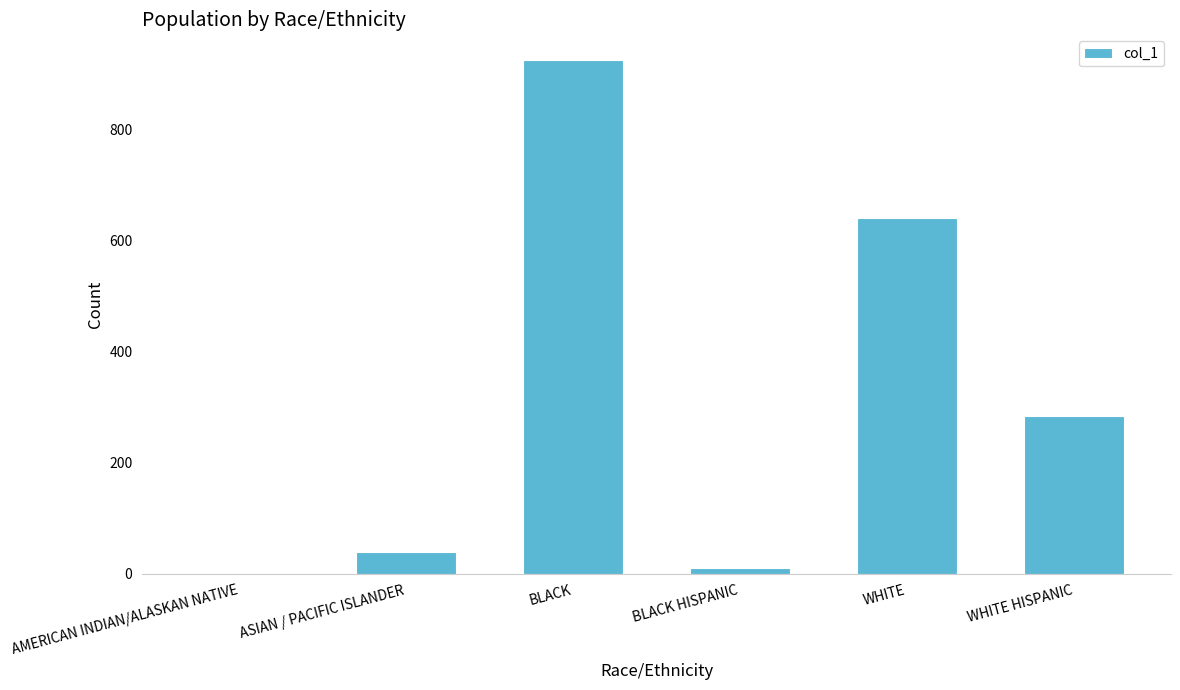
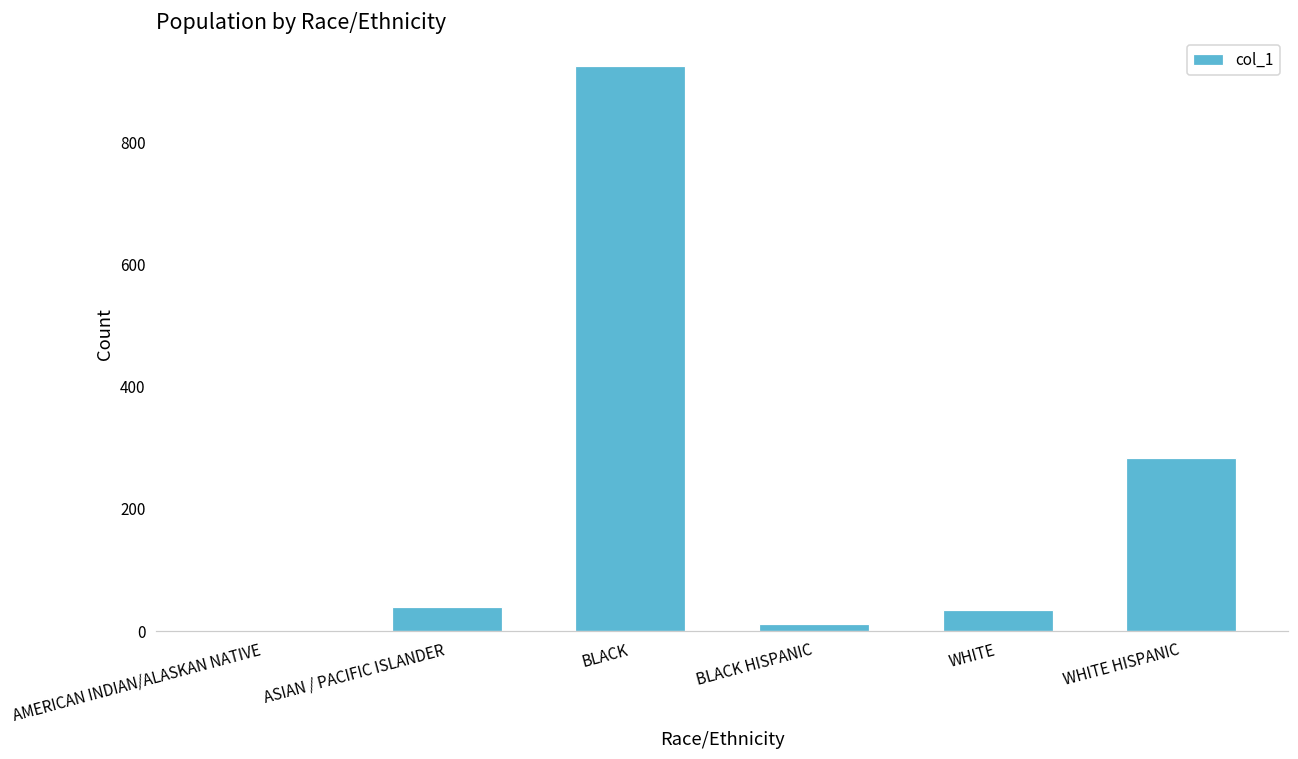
WHITE: 640 -> 30
